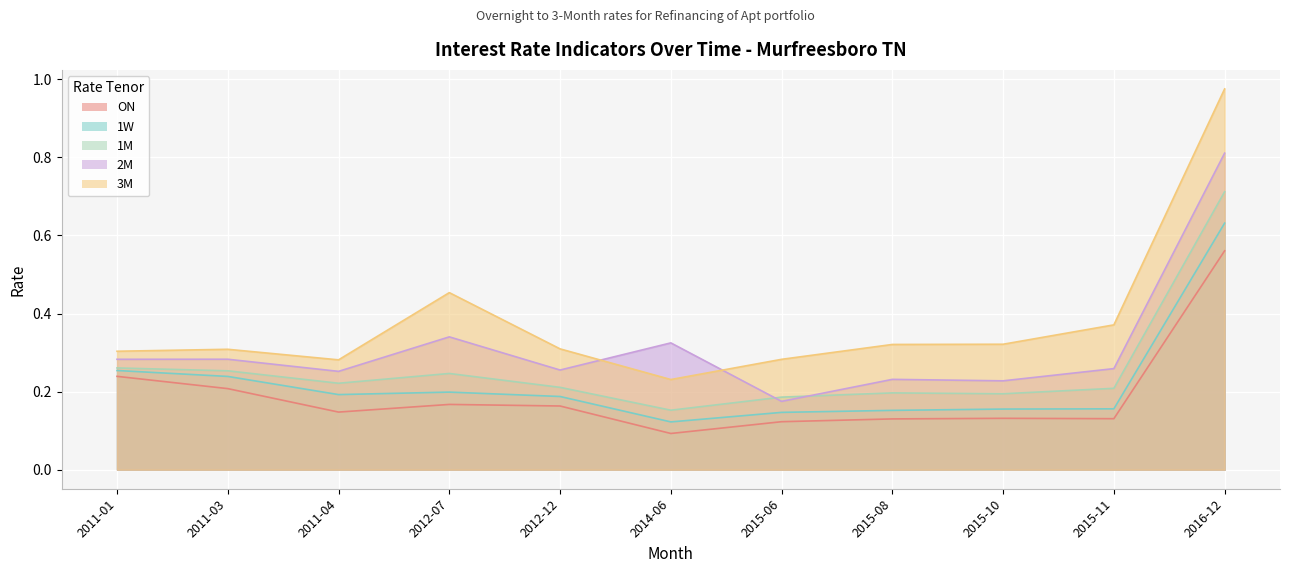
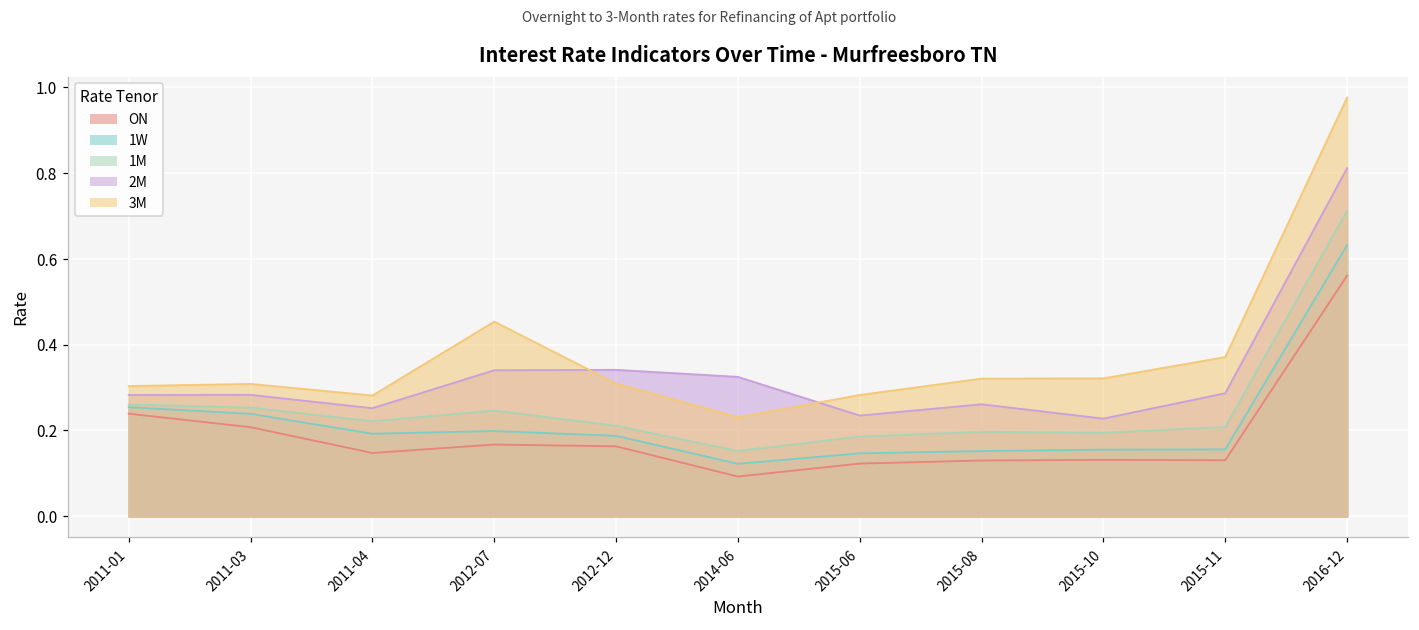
2M, 2012-12: 0.26 -> 0.34
2M, 2015-06: 0.18 -> 0.23
2M, 2015-08: 0.23 -> 0.26
2M, 2015-11: 0.26 -> 0.29
